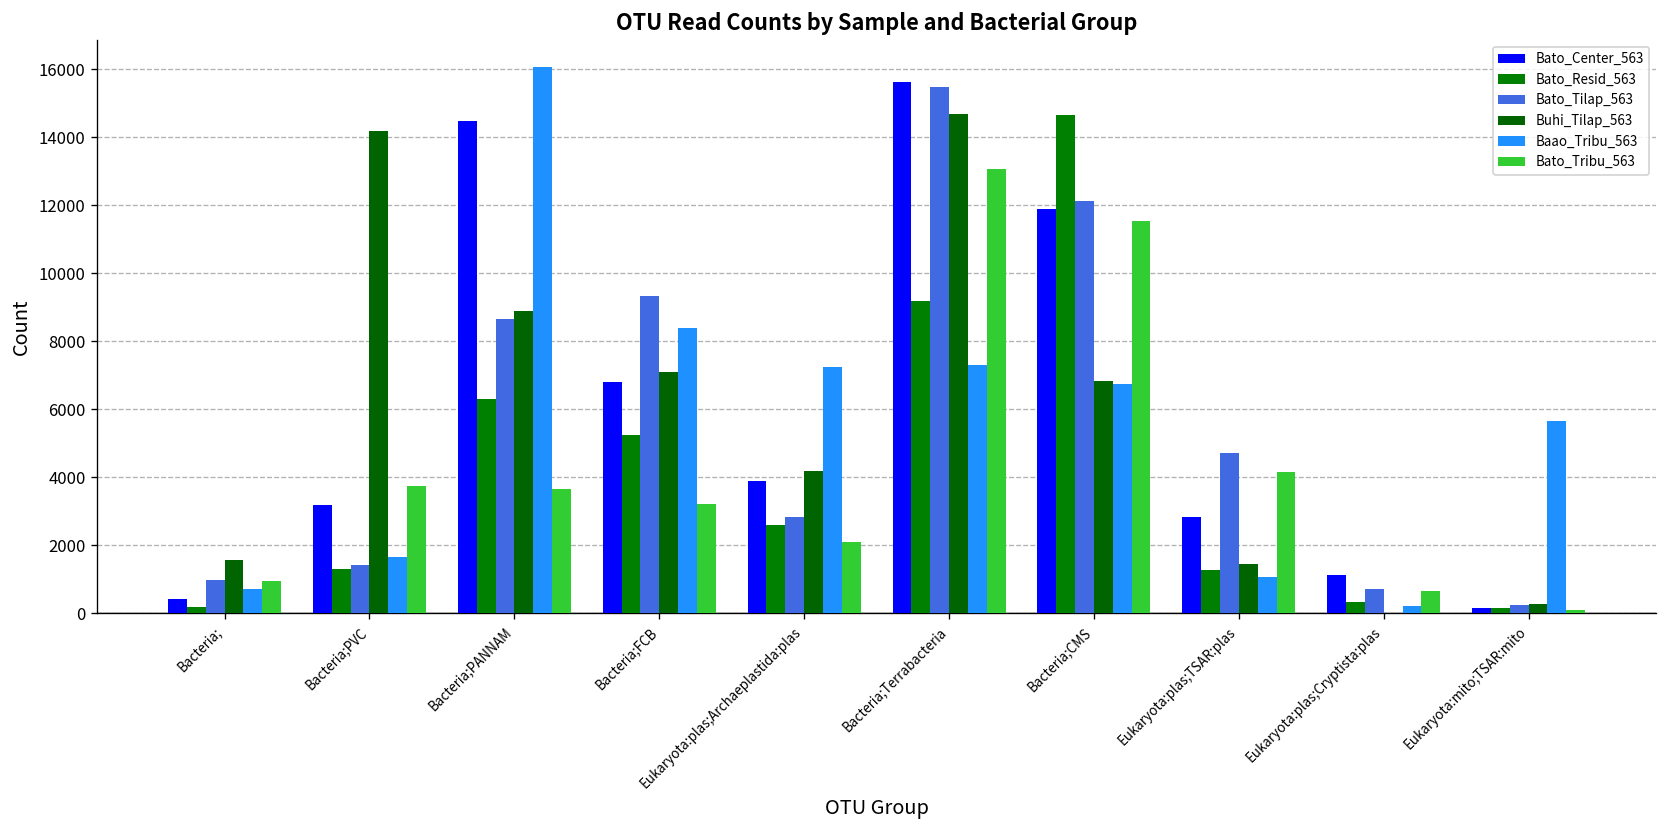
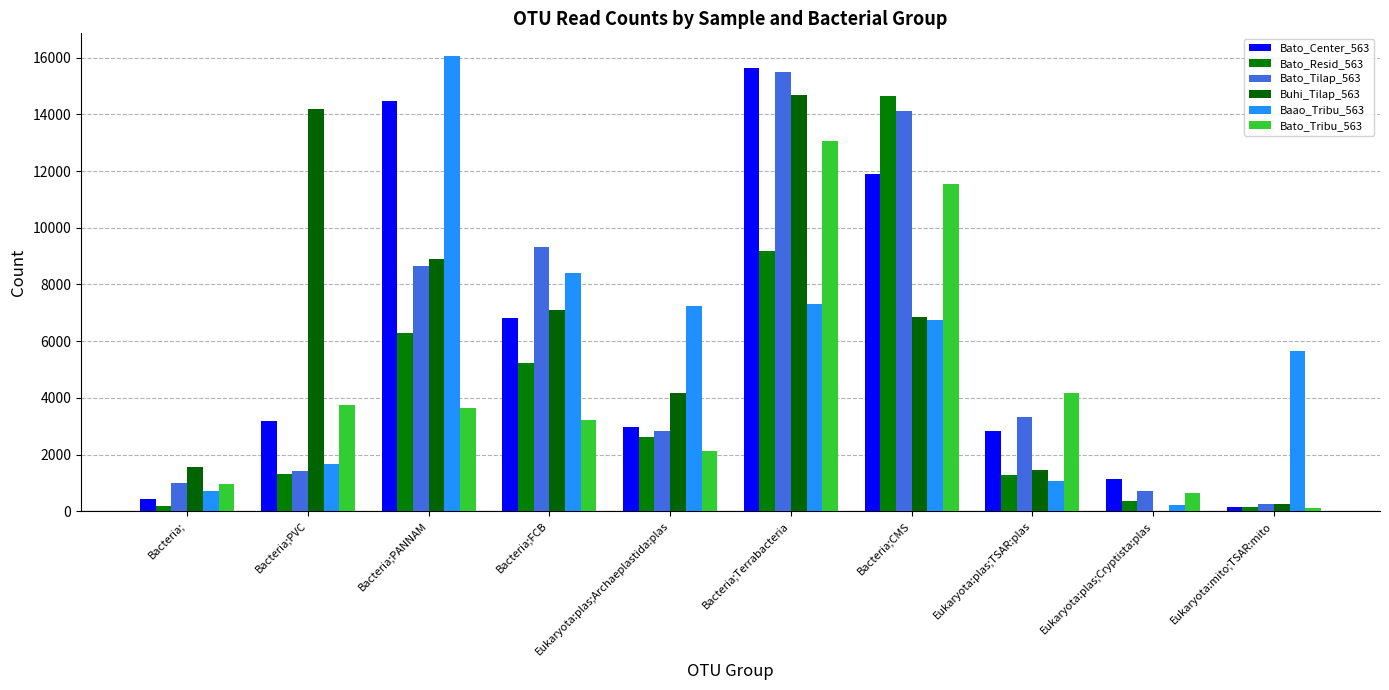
Bato_Center_563, Eukaryota:plas;Archaeplastida:plas: 3900 -> 3000
Bato_Tilap_563, Bacteria;CMS: 12100 -> 14100
Bato_Tilap_563, Eukaryota:plas;TSAR:plas: 4700 -> 3300
